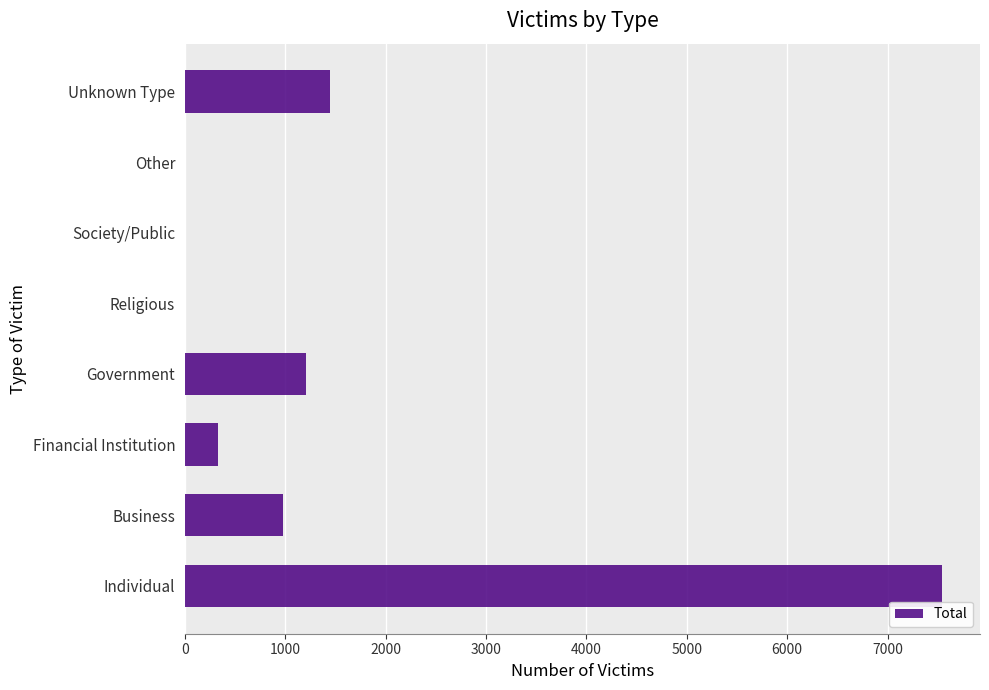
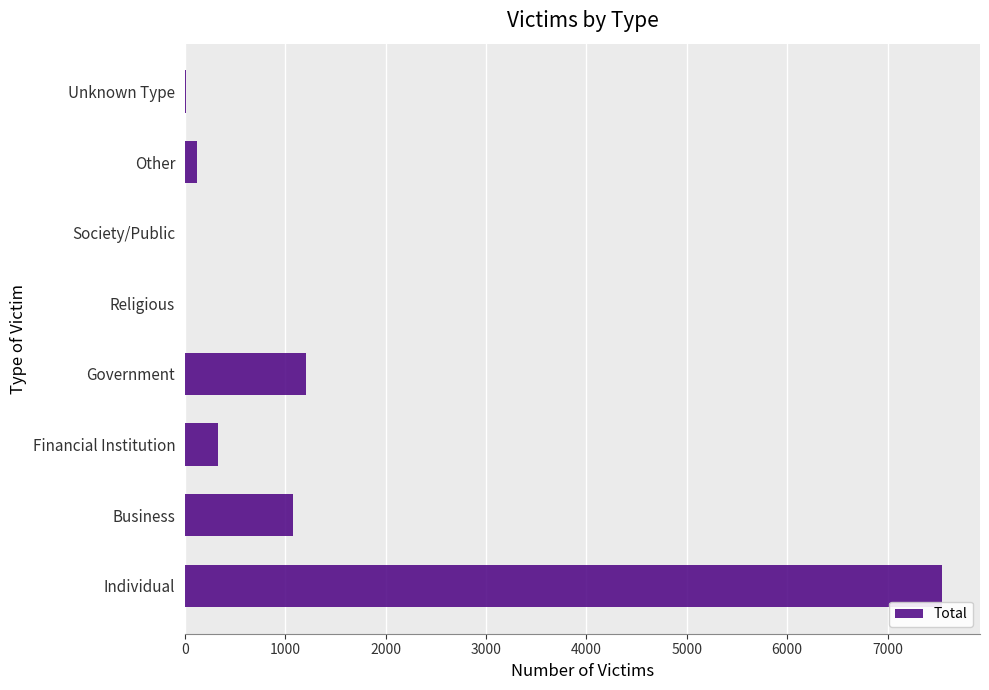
Unknown Type: 1450 -> 10
Other: 0 -> 120
Business: 970 -> 1080
